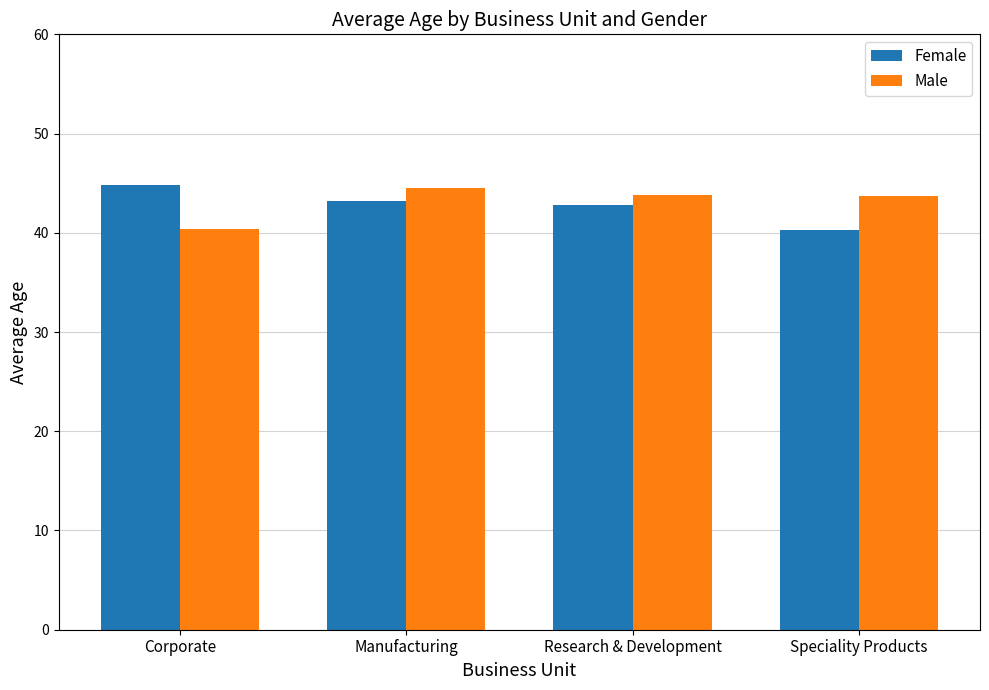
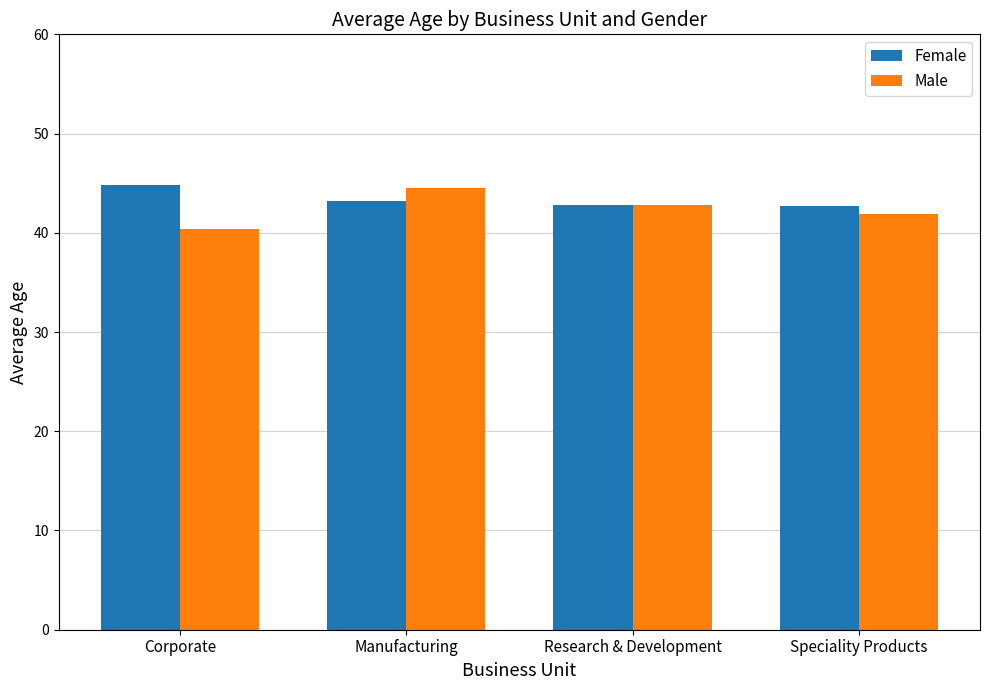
Male, Research & Development: 44 -> 43
Female, Speciality Products: 40 -> 43
Male, Speciality Products: 44 -> 42
